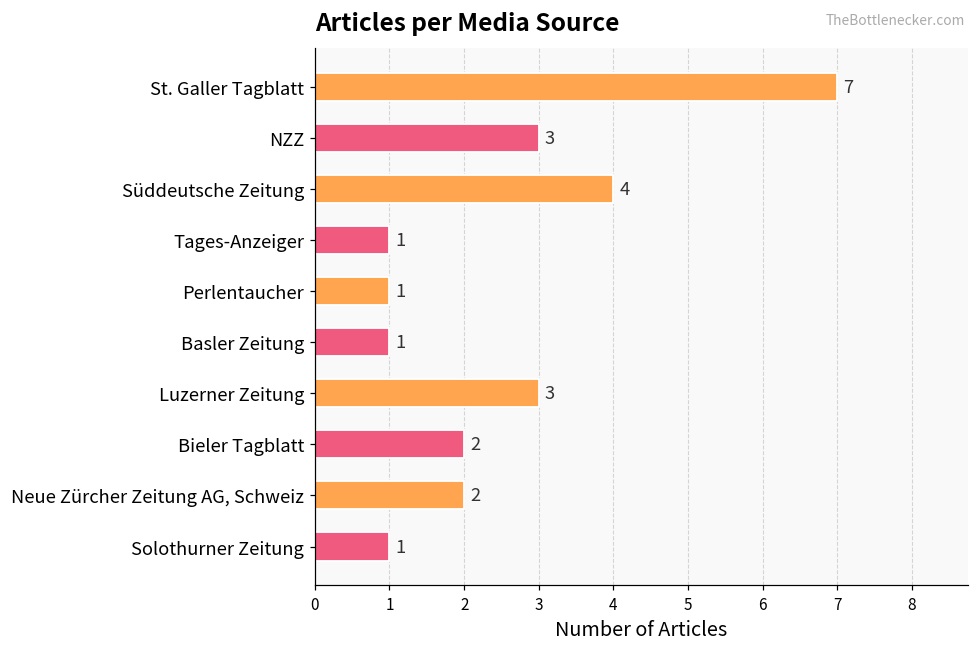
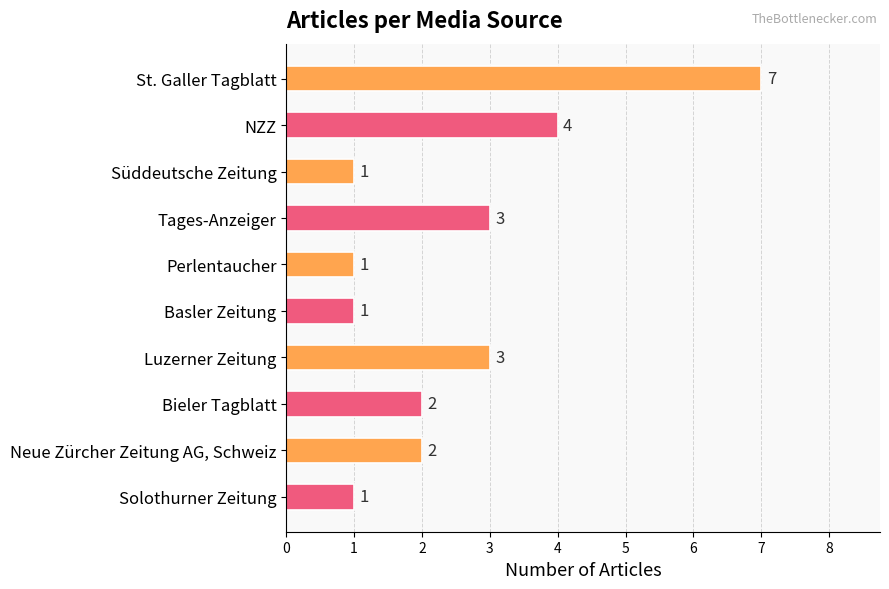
NZZ: 3 -> 4
Süddeutsche Zeitung: 4 -> 1
Tages-Anzeiger: 1 -> 3
